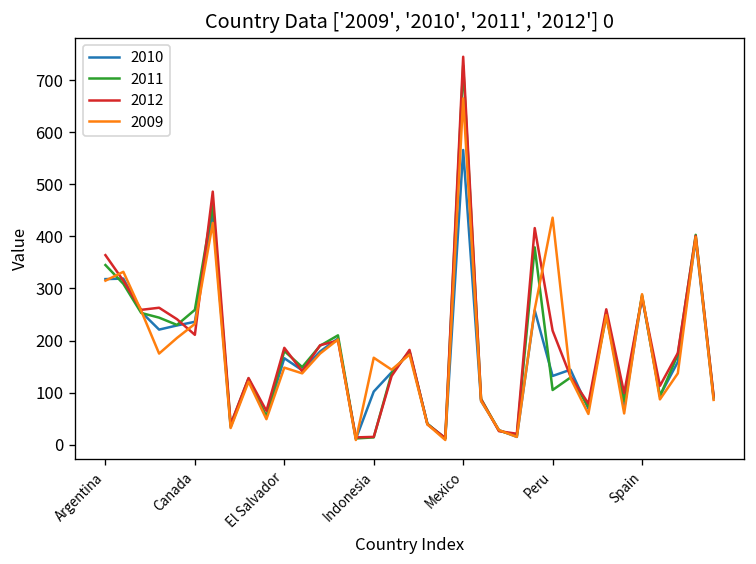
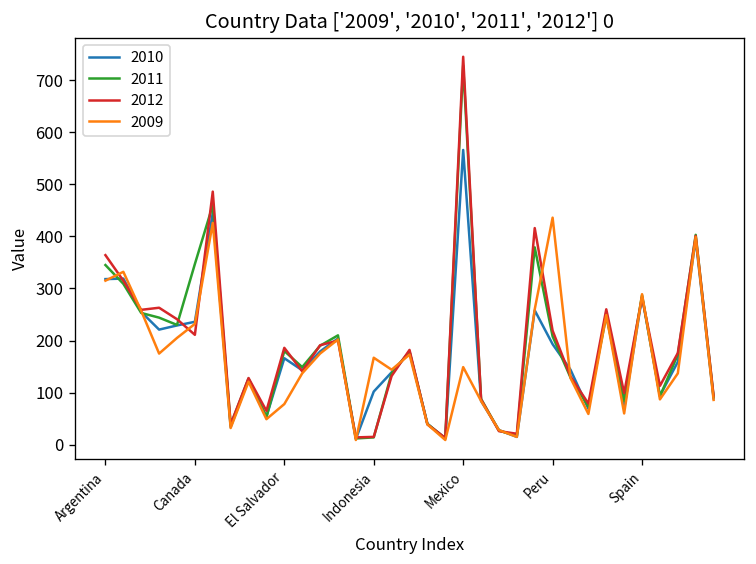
2011, Canada: 260 -> 350
2009, El Salvador: 150 -> 80
2009, Mexico: 670 -> 150
2010, Peru: 130 -> 190
2011, Peru: 110 -> 210
